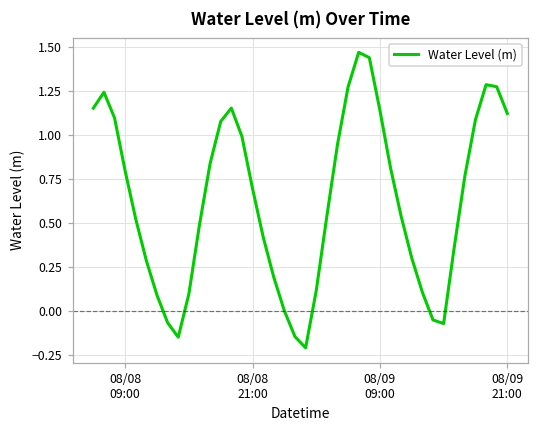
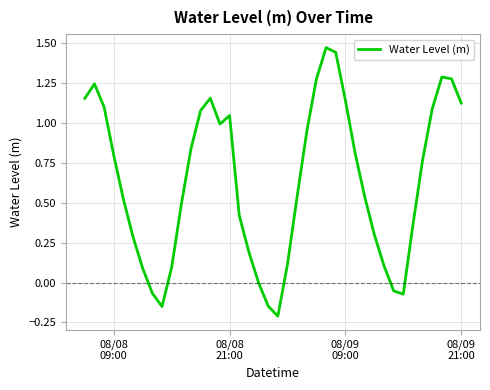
08/08 21:00: 0.69 -> 1.04
